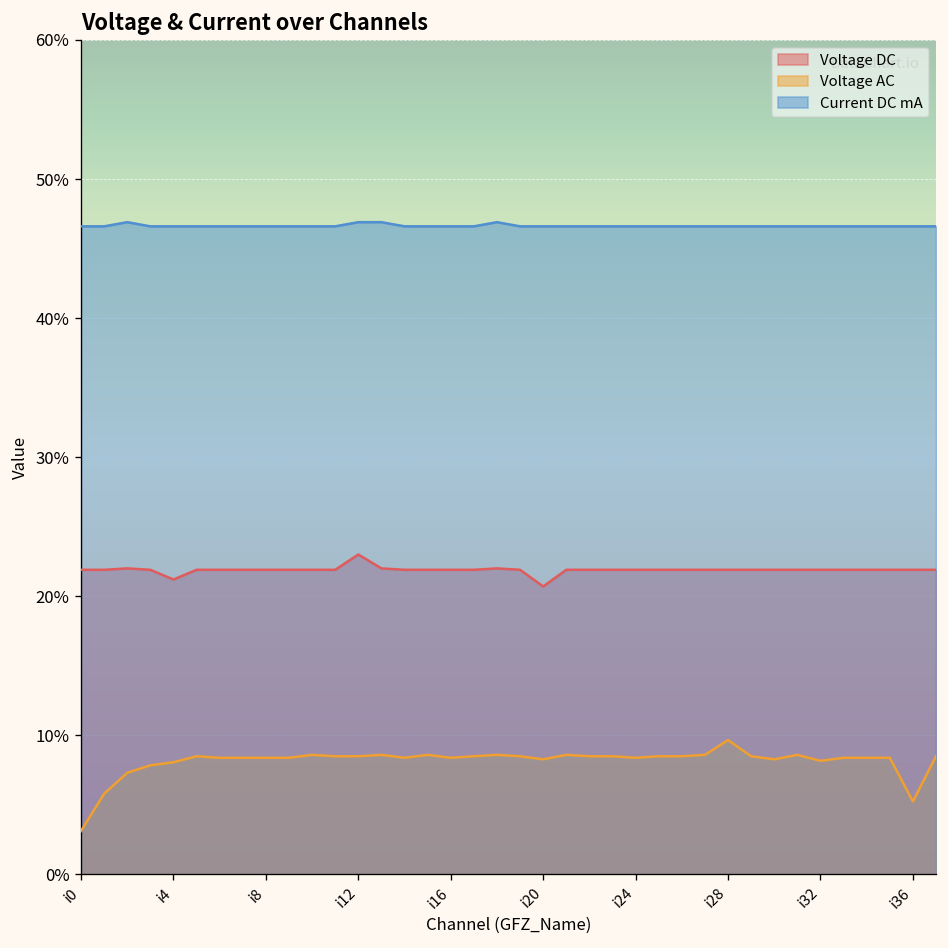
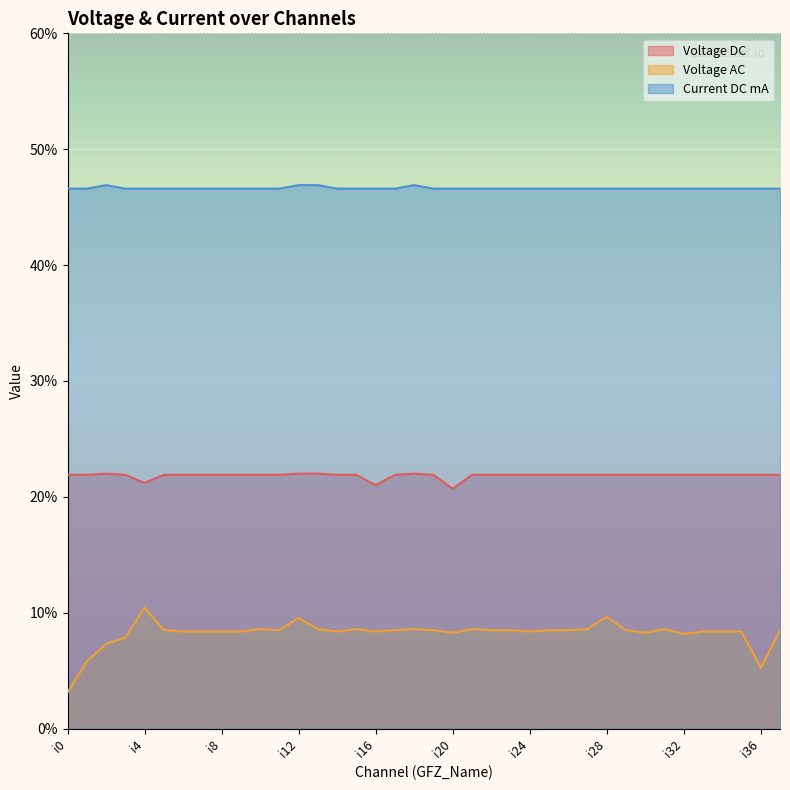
Voltage AC, i4: 8.1% -> 10.4%
Voltage DC, i12: 23.0% -> 22.0%
Voltage AC, i12: 8.5% -> 9.6%
Voltage DC, i16: 21.9% -> 21.0%
